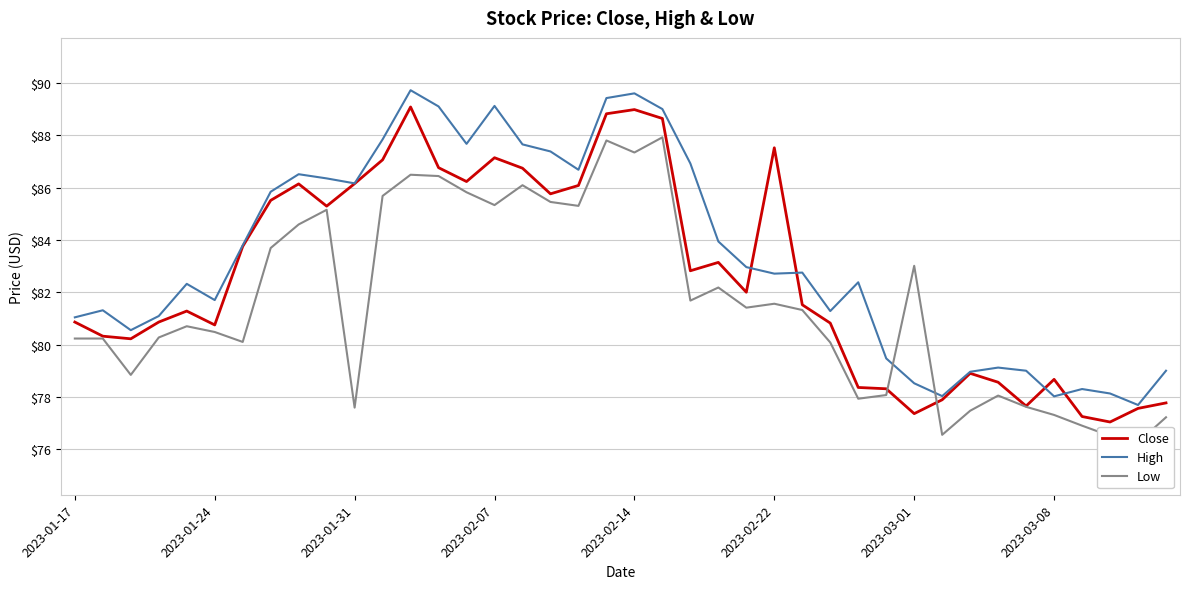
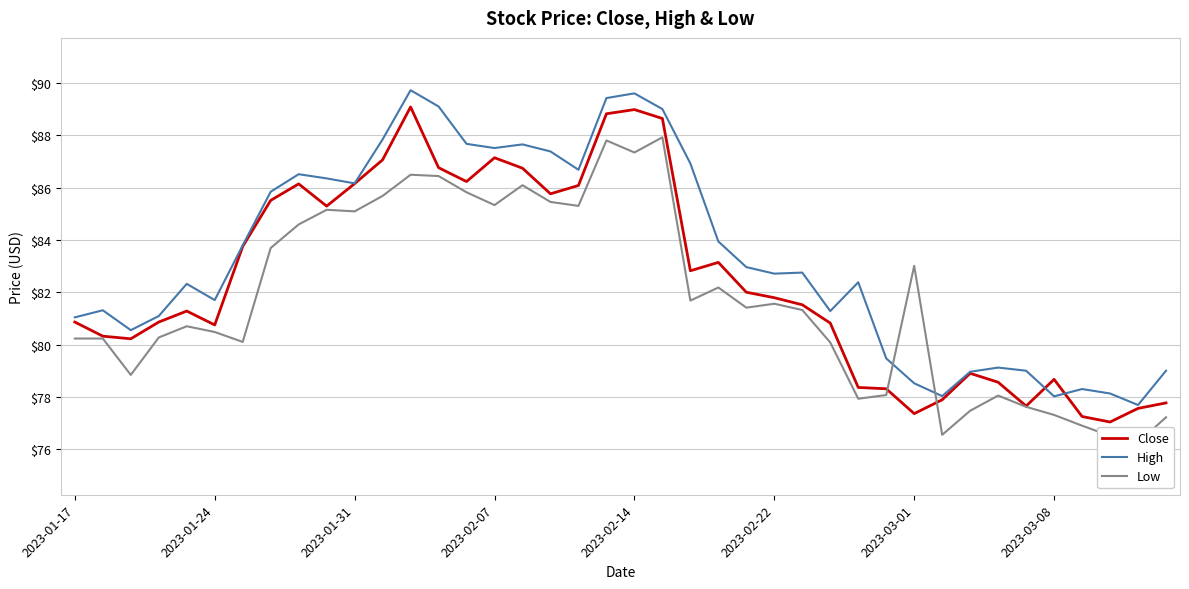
Low, 2023-01-31: $77.6 -> $85.1
High, 2023-02-07: $89.1 -> $87.5
Close, 2023-02-22: $87.5 -> $81.8
